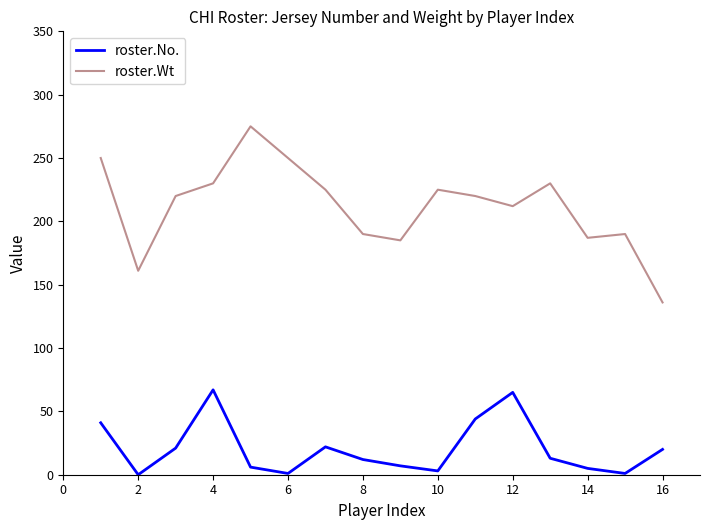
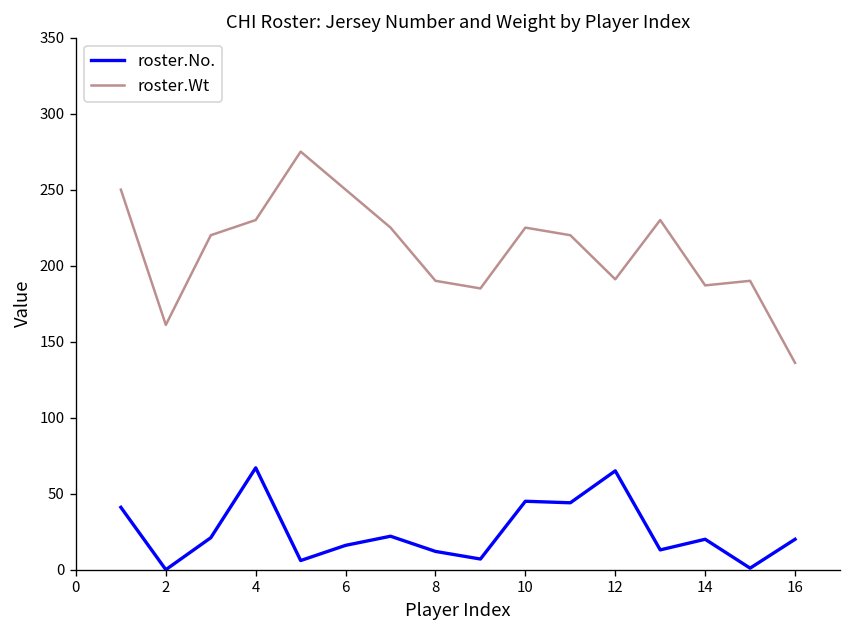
roster.No., 6: 1 -> 16
roster.No., 10: 3 -> 45
roster.Wt, 12: 212 -> 191
roster.No., 14: 5 -> 20
